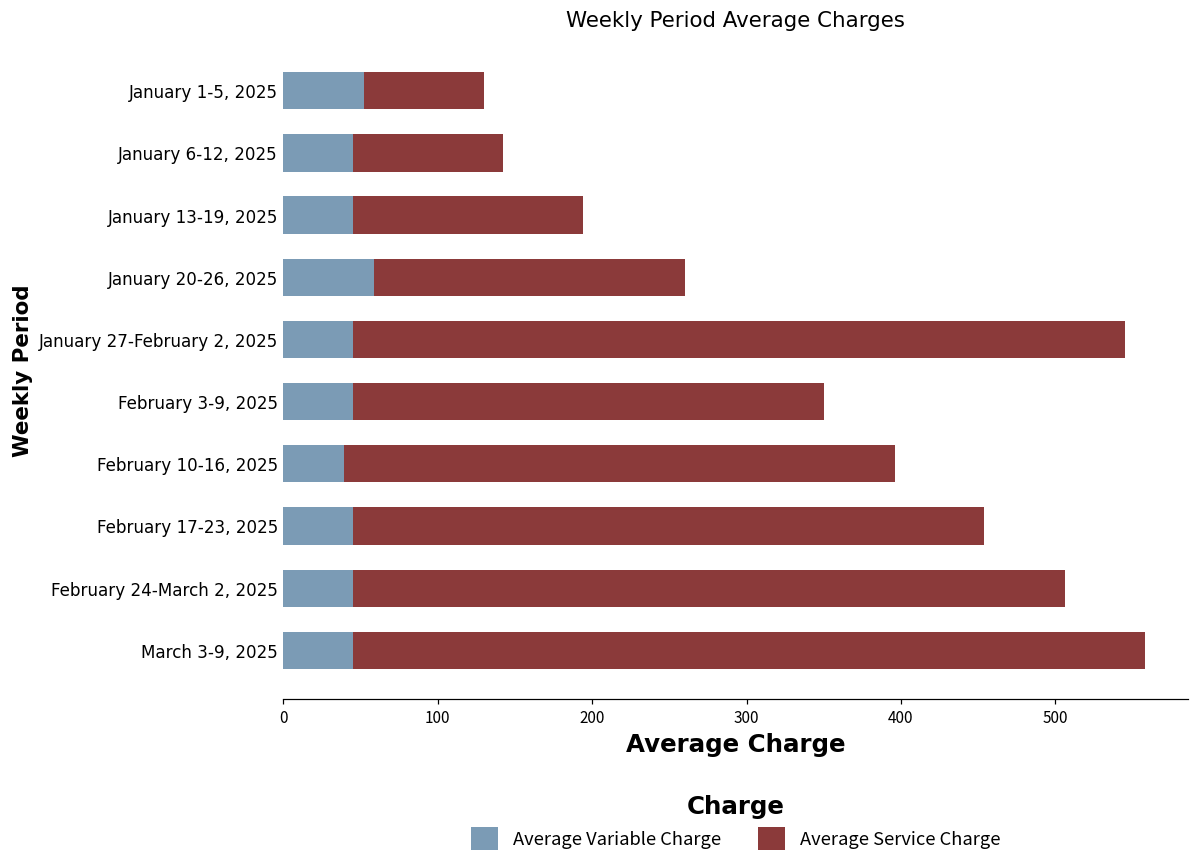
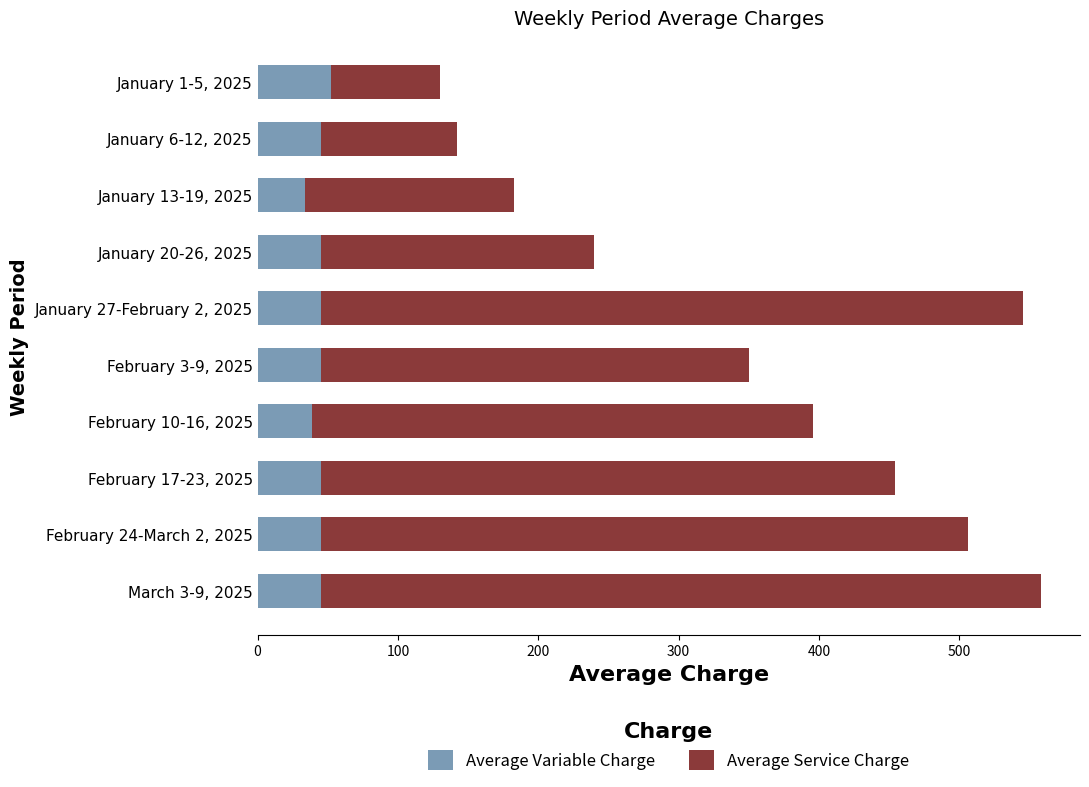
Average Variable Charge, January 13-19, 2025: 45 -> 34
Average Variable Charge, January 20-26, 2025: 59 -> 45
Average Service Charge, January 20-26, 2025: 201 -> 195
